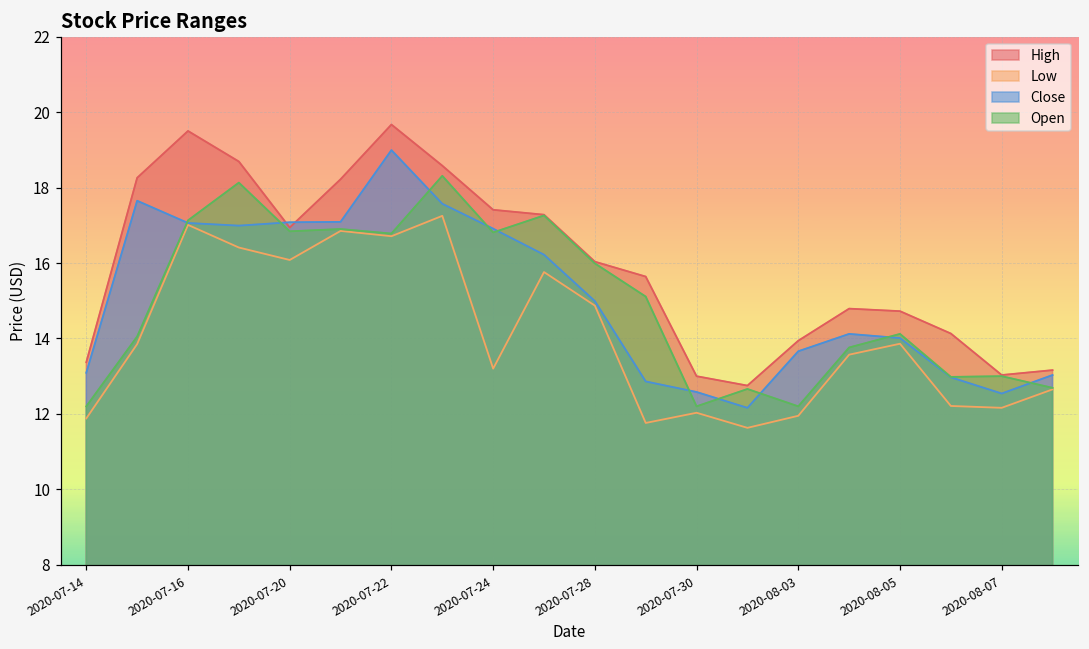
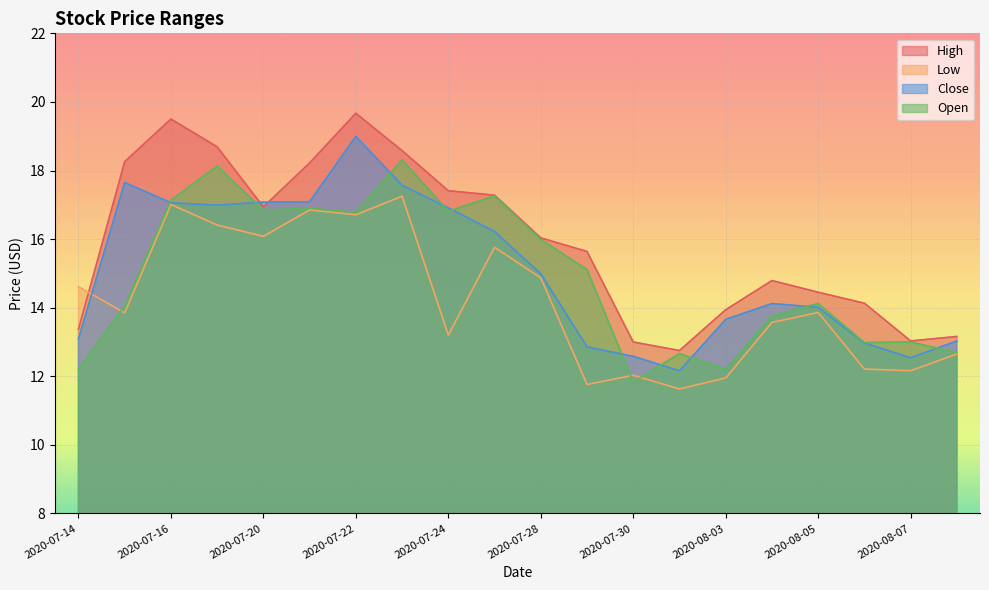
Low, 2020-07-14: 11.9 -> 14.6
Open, 2020-07-30: 12.2 -> 11.8
High, 2020-08-05: 14.7 -> 14.4
